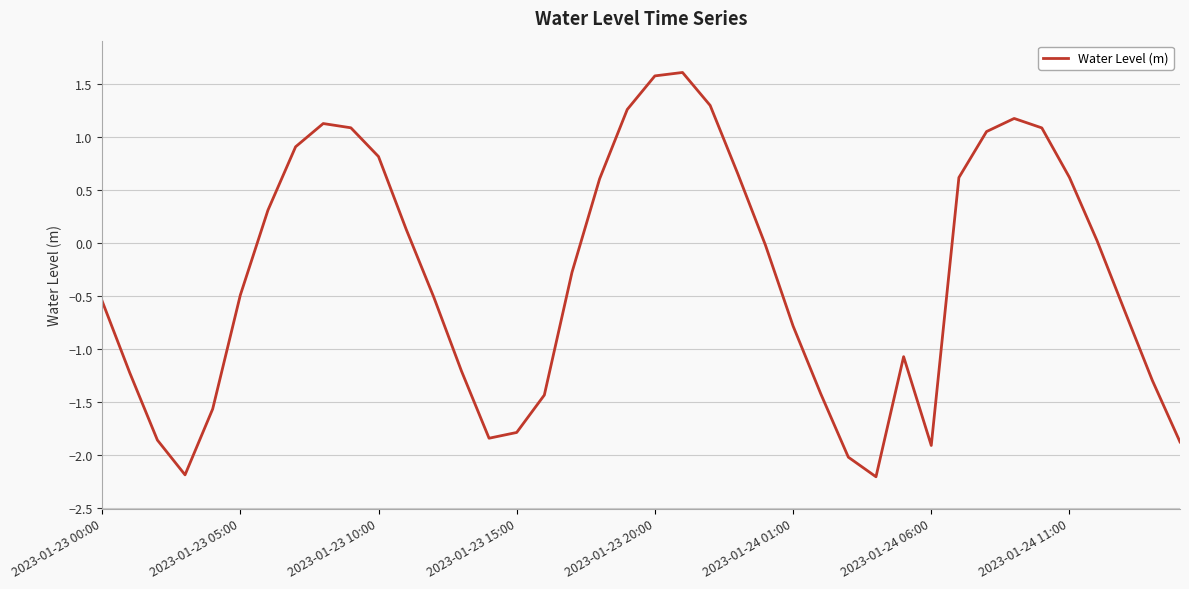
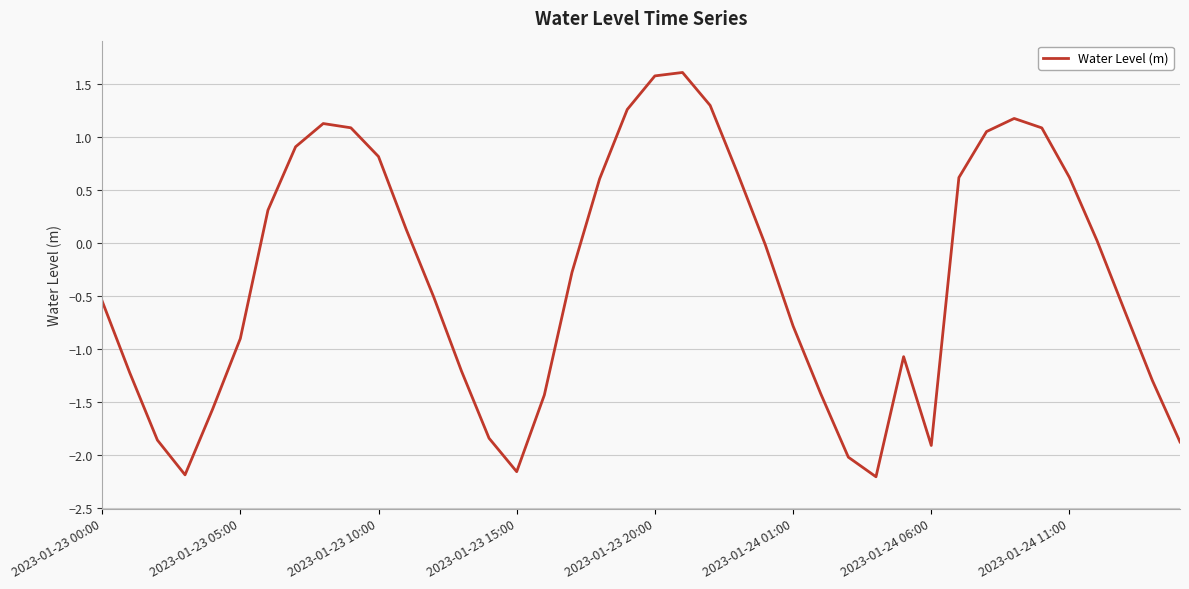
2023-01-23 05:00: -0.49 -> -0.90
2023-01-23 15:00: -1.79 -> -2.16
